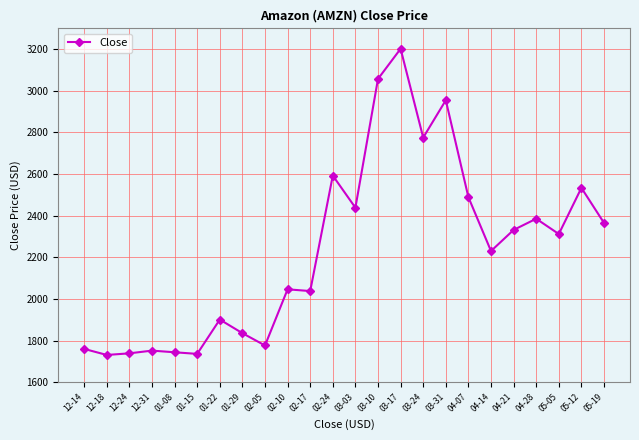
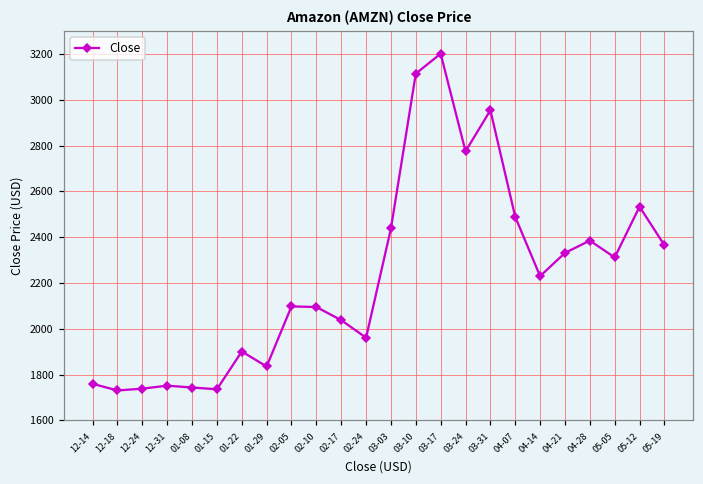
02-05: 1780 -> 2100
02-10: 2050 -> 2100
02-24: 2590 -> 1960
03-10: 3060 -> 3110
